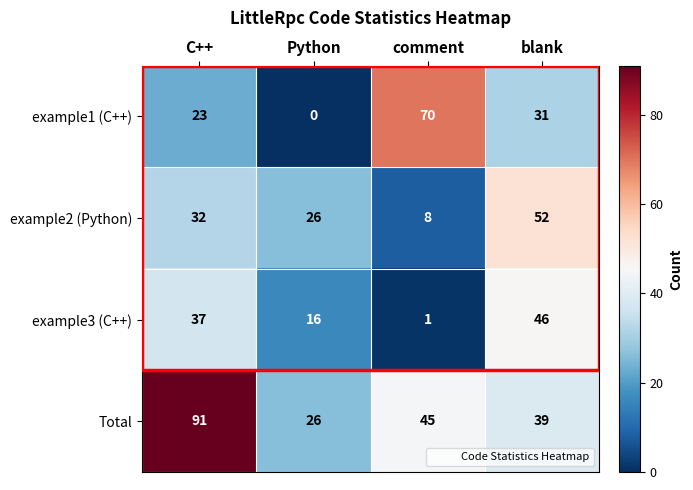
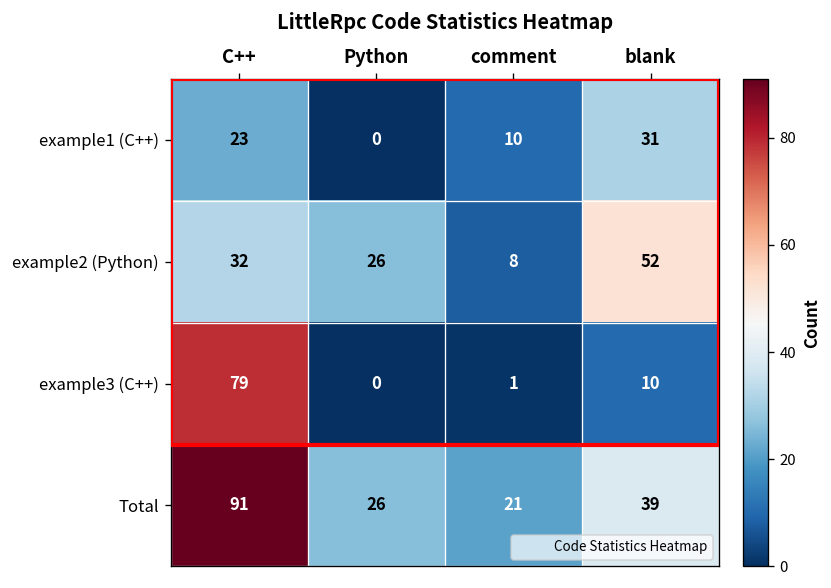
example1 (C++), comment: 70 -> 10
example3 (C++), C++: 37 -> 79
example3 (C++), Python: 16 -> 0
example3 (C++), blank: 46 -> 10
Total, comment: 45 -> 21
